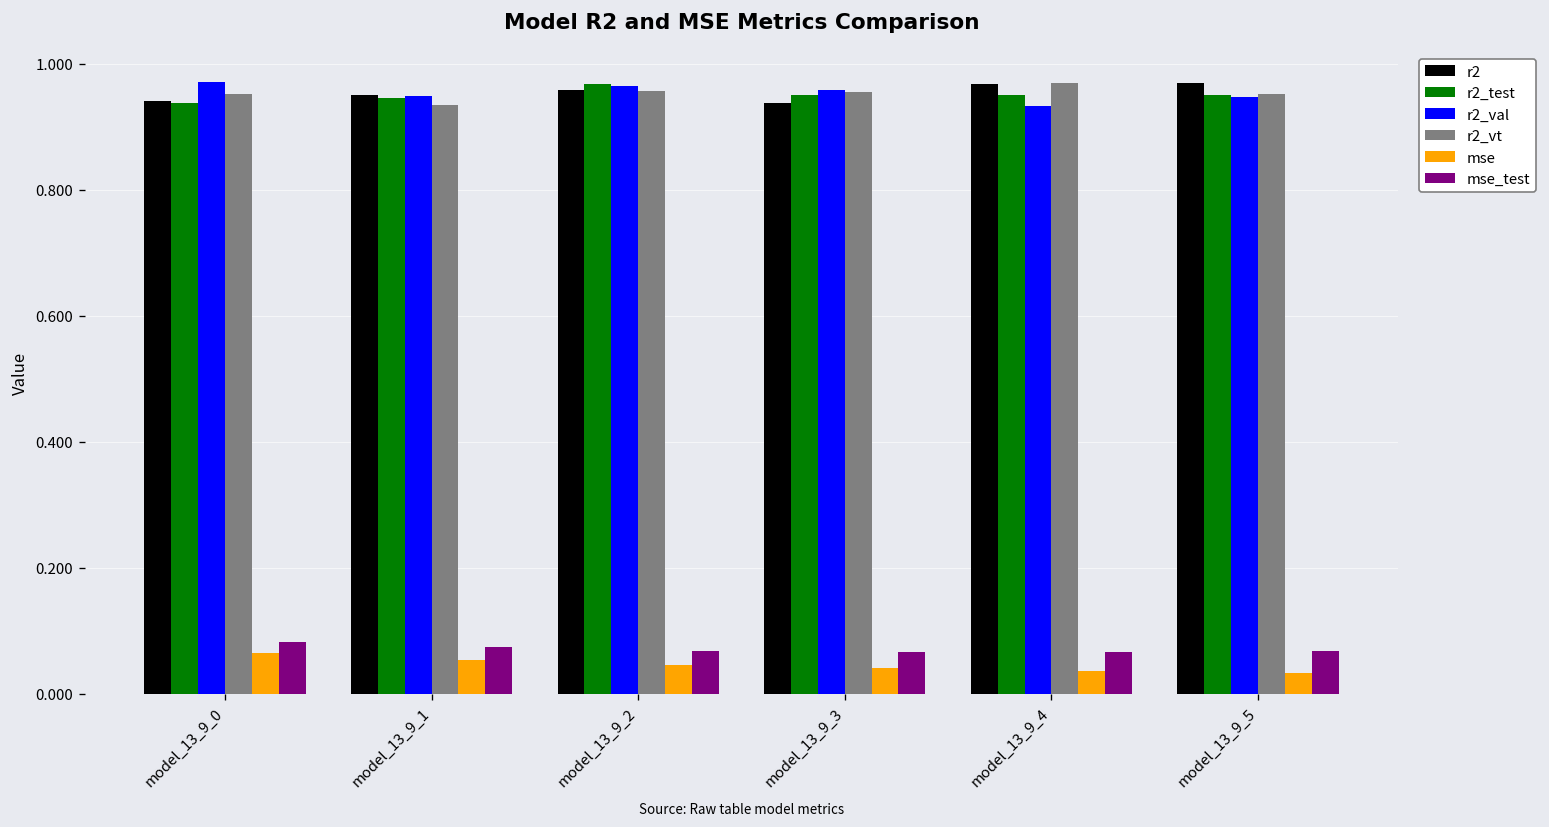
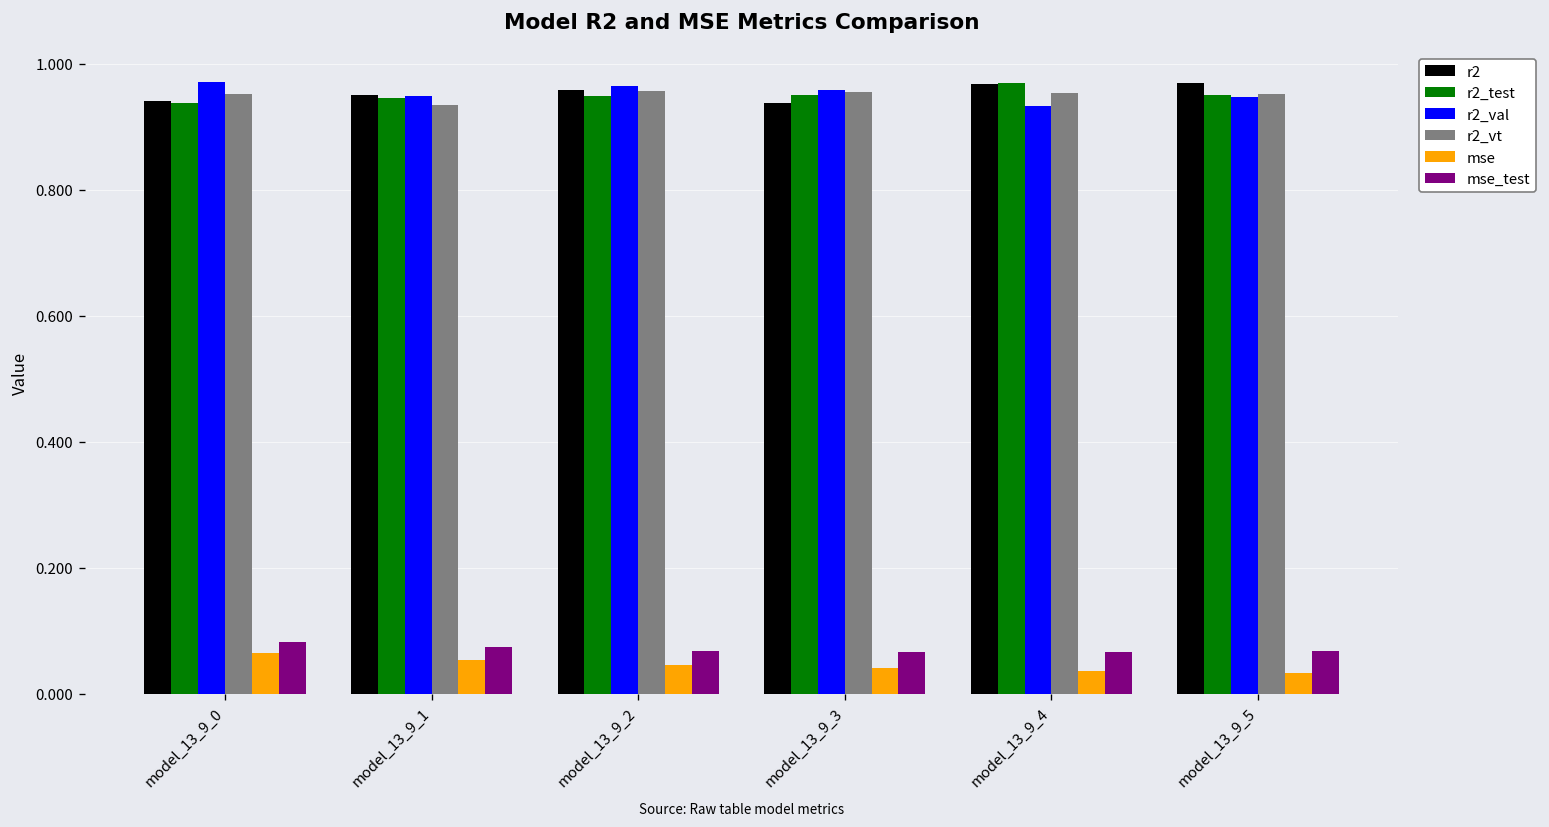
r2_test, model_13_9_2: 0.97 -> 0.95
r2_test, model_13_9_4: 0.95 -> 0.97
r2_vt, model_13_9_4: 0.97 -> 0.95
